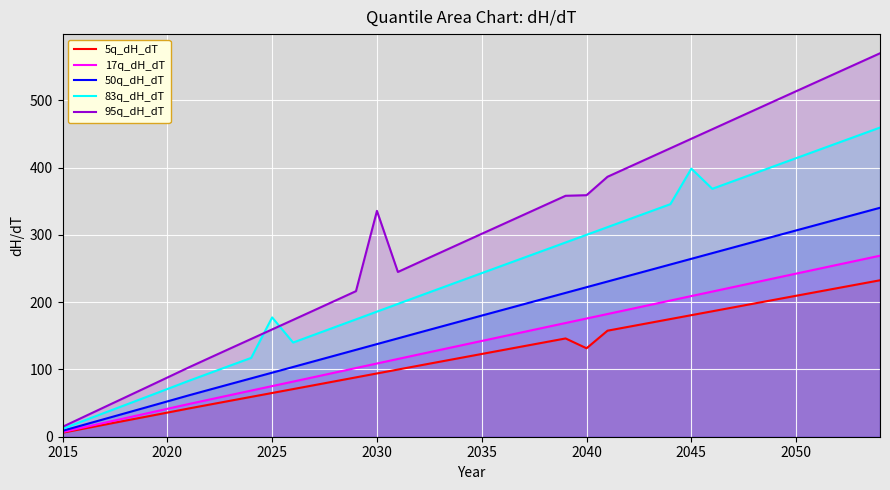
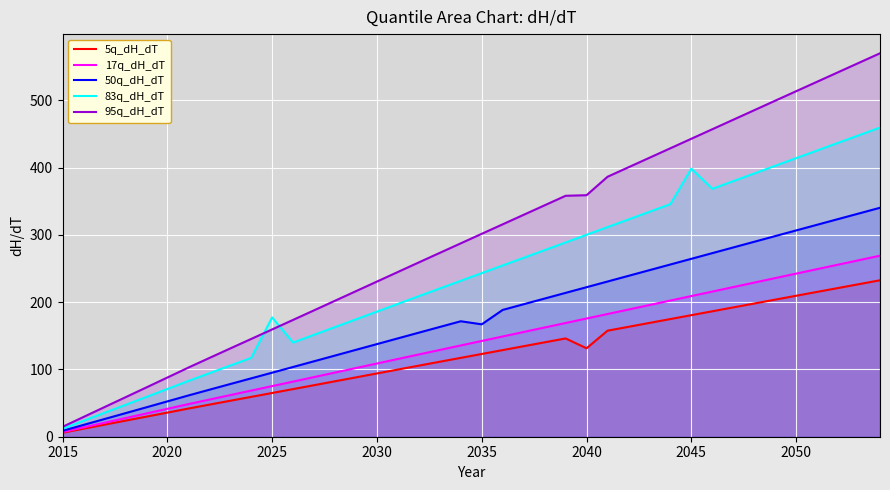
95q_dH_dT, 2030: 340 -> 230
50q_dH_dT, 2035: 180 -> 170
